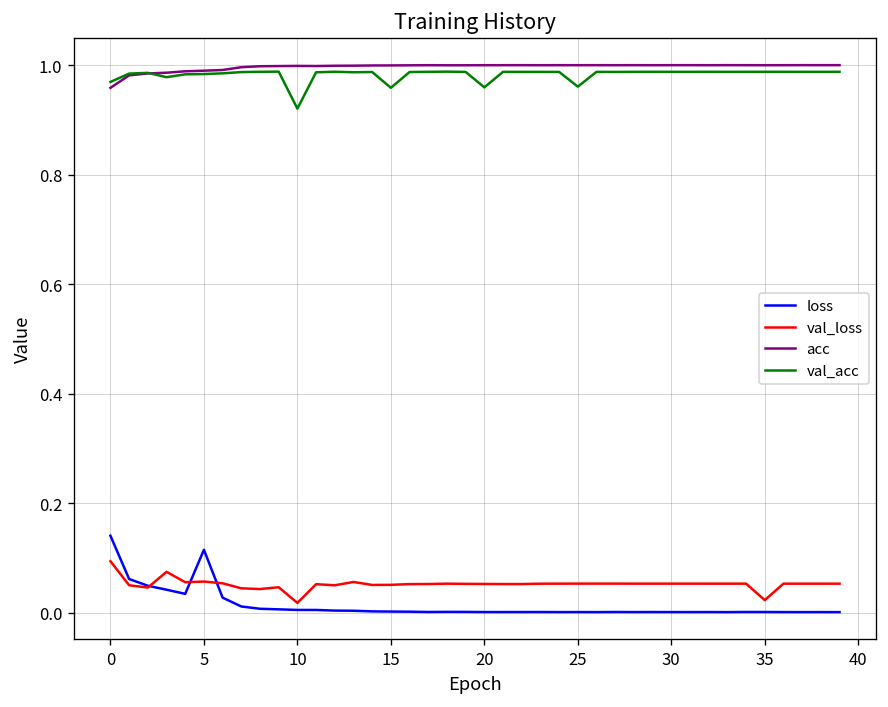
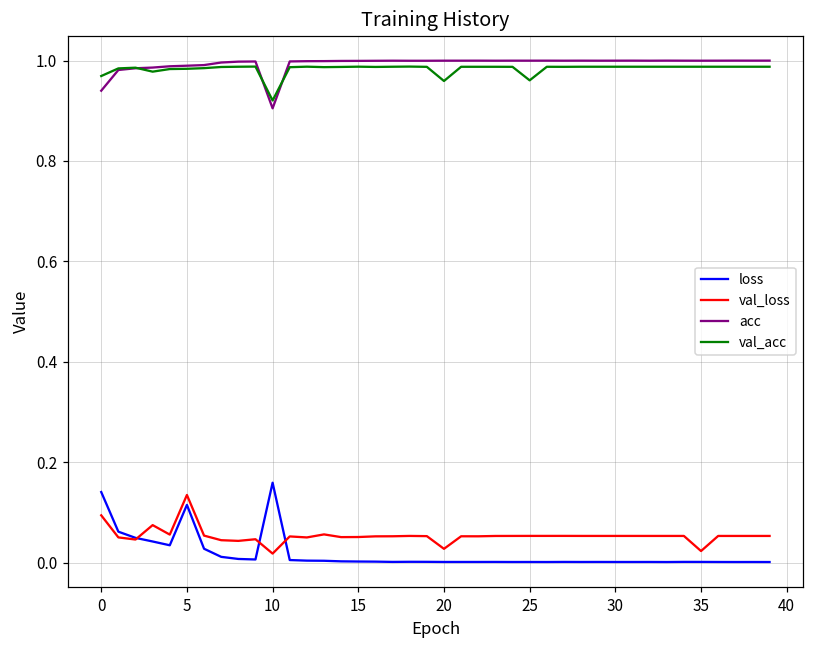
acc, 0: 0.96 -> 0.94
val_loss, 5: 0.06 -> 0.13
loss, 10: 0.01 -> 0.16
acc, 10: 1.00 -> 0.90
val_acc, 15: 0.96 -> 0.99
val_loss, 20: 0.05 -> 0.03
